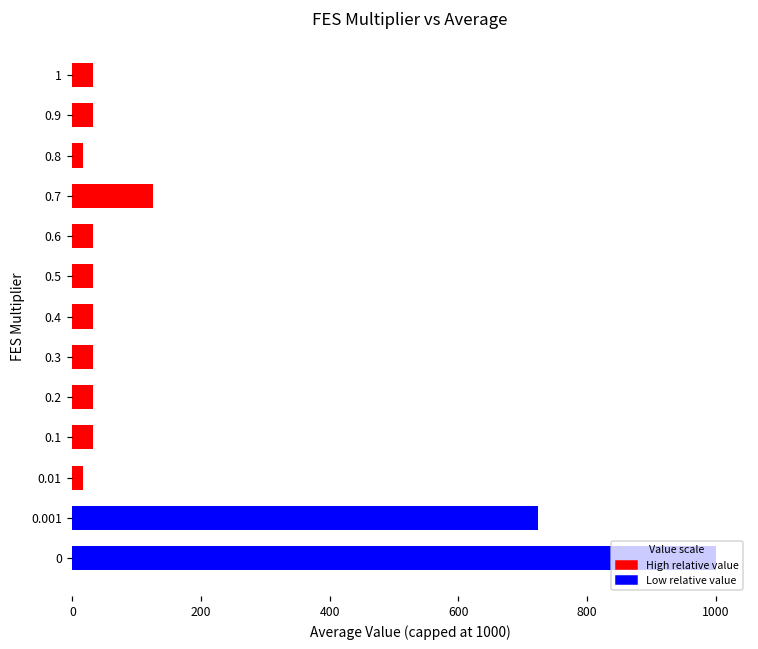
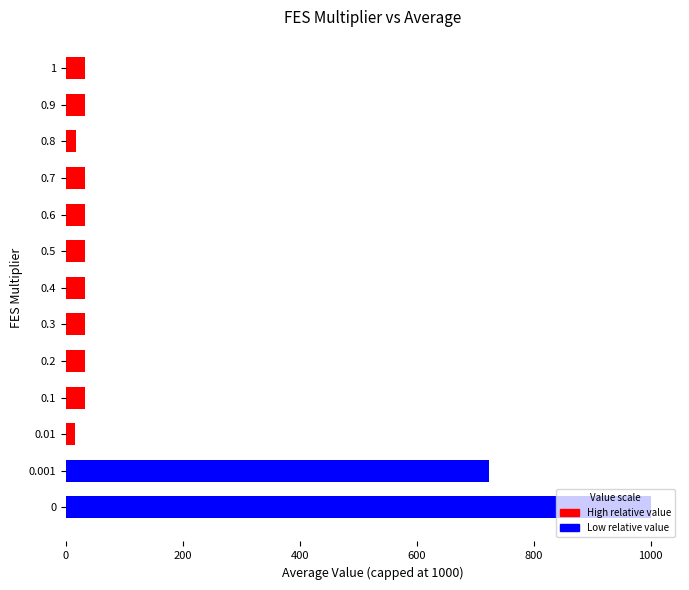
0.7: 120 -> 30
